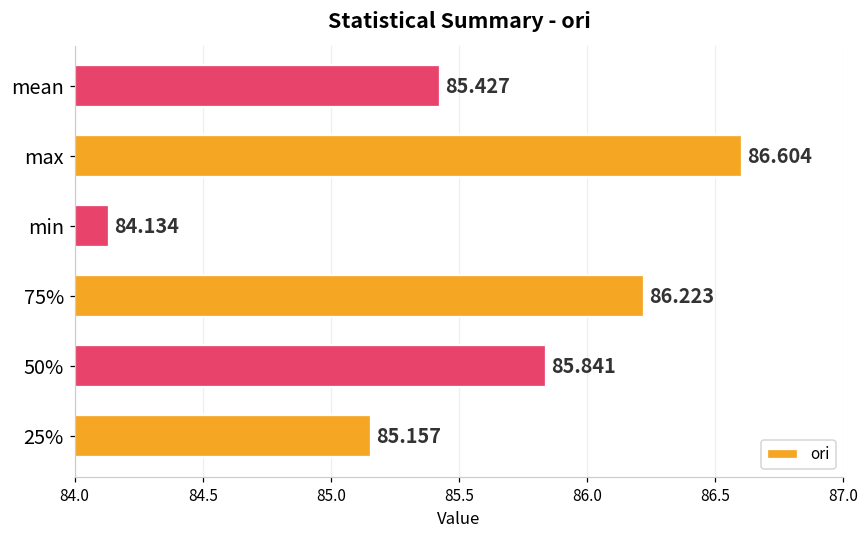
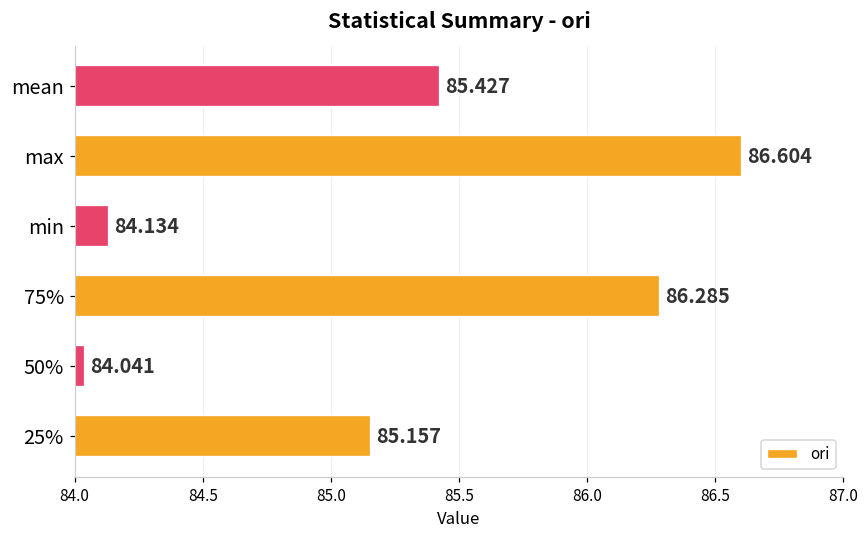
75%: 86.223 -> 86.285
50%: 85.841 -> 84.041
